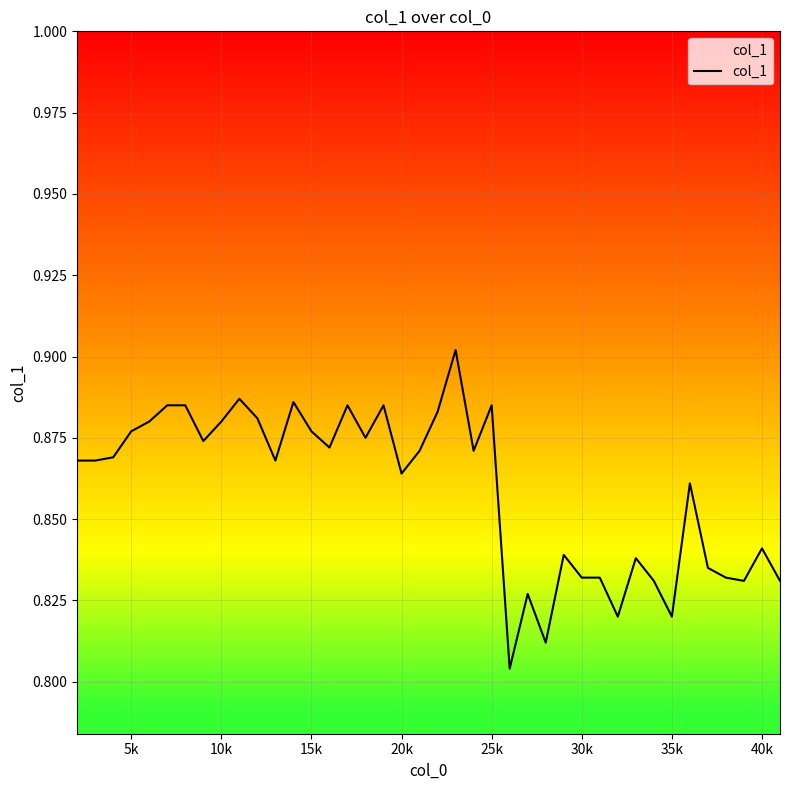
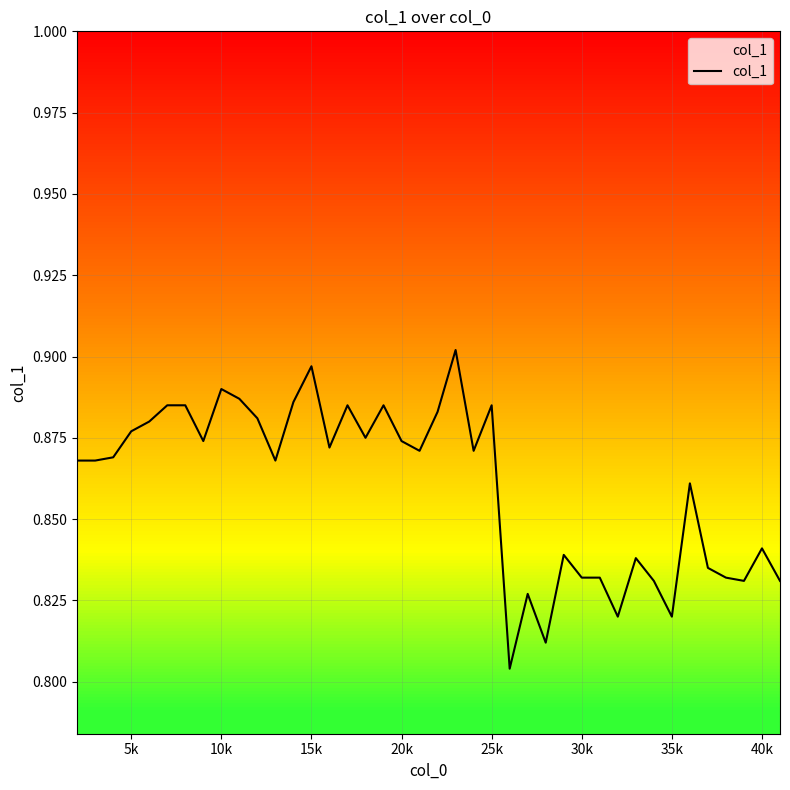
10k: 0.88 -> 0.89
15k: 0.877 -> 0.897
20k: 0.864 -> 0.874
